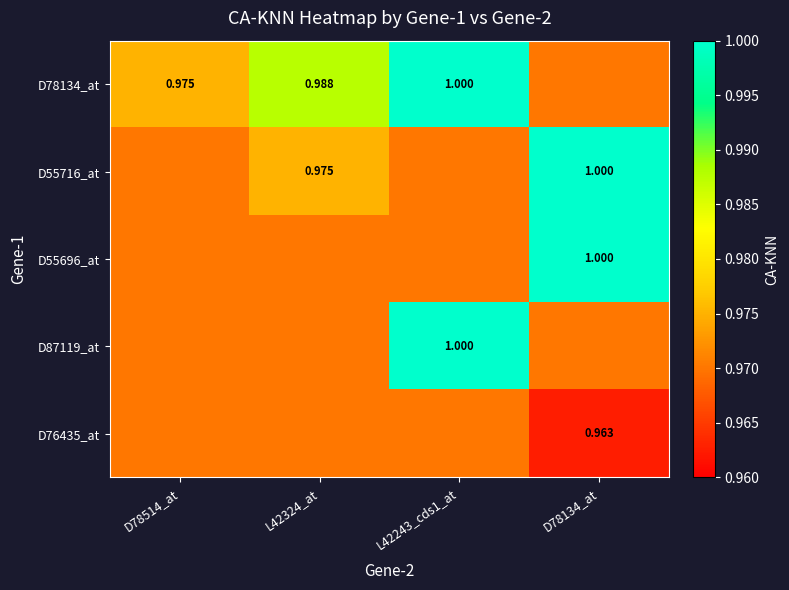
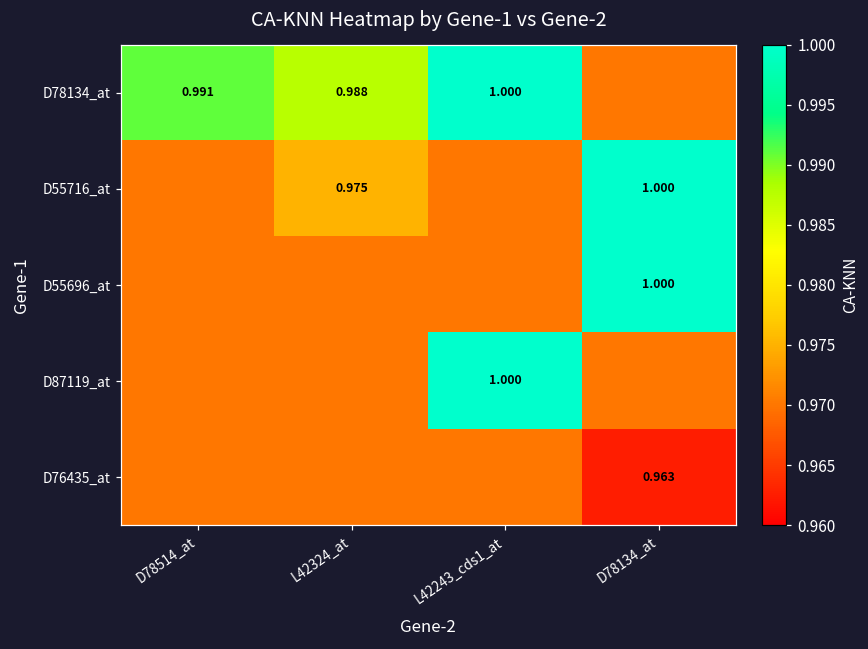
D78134_at, D78514_at: 0.975 -> 0.991
